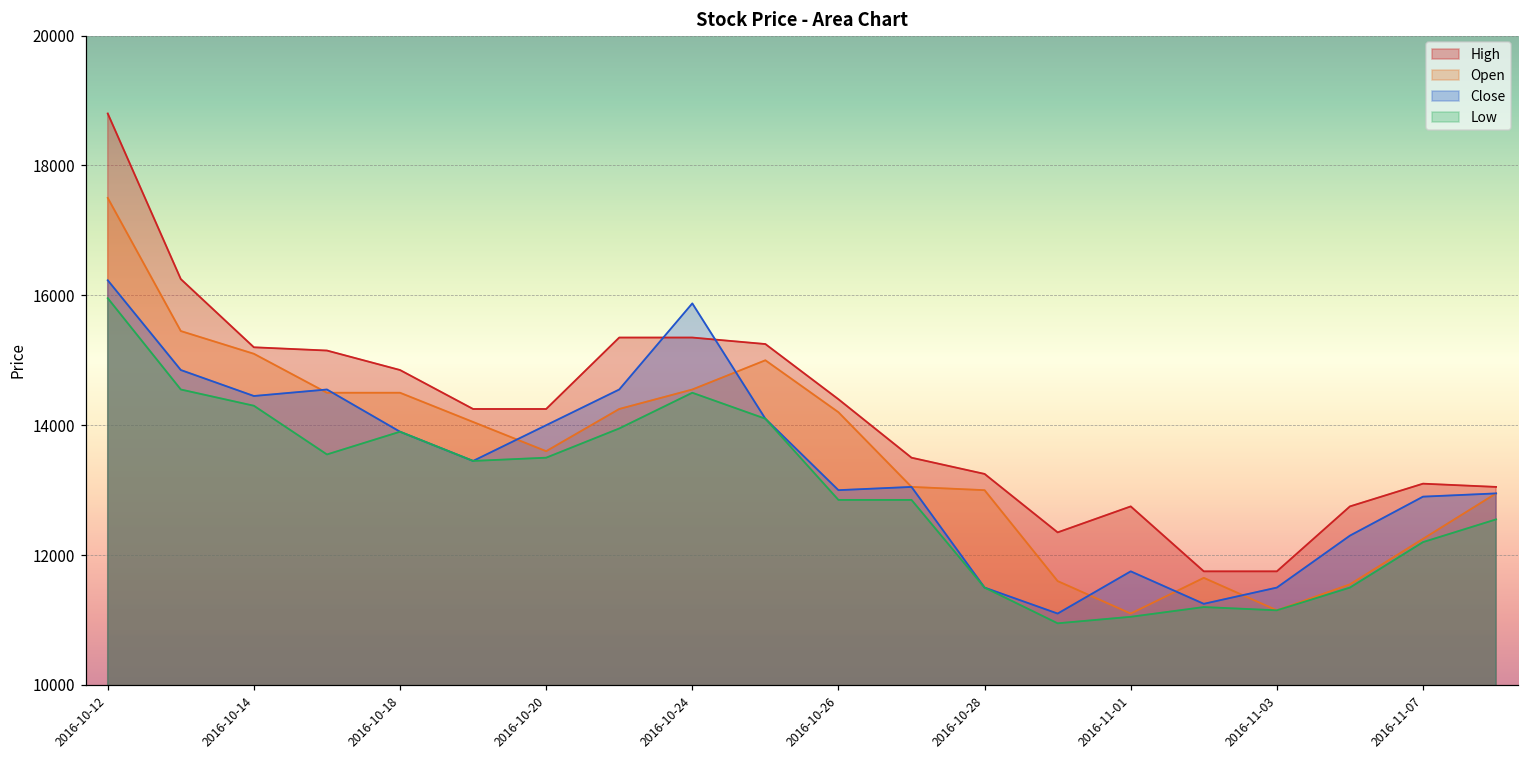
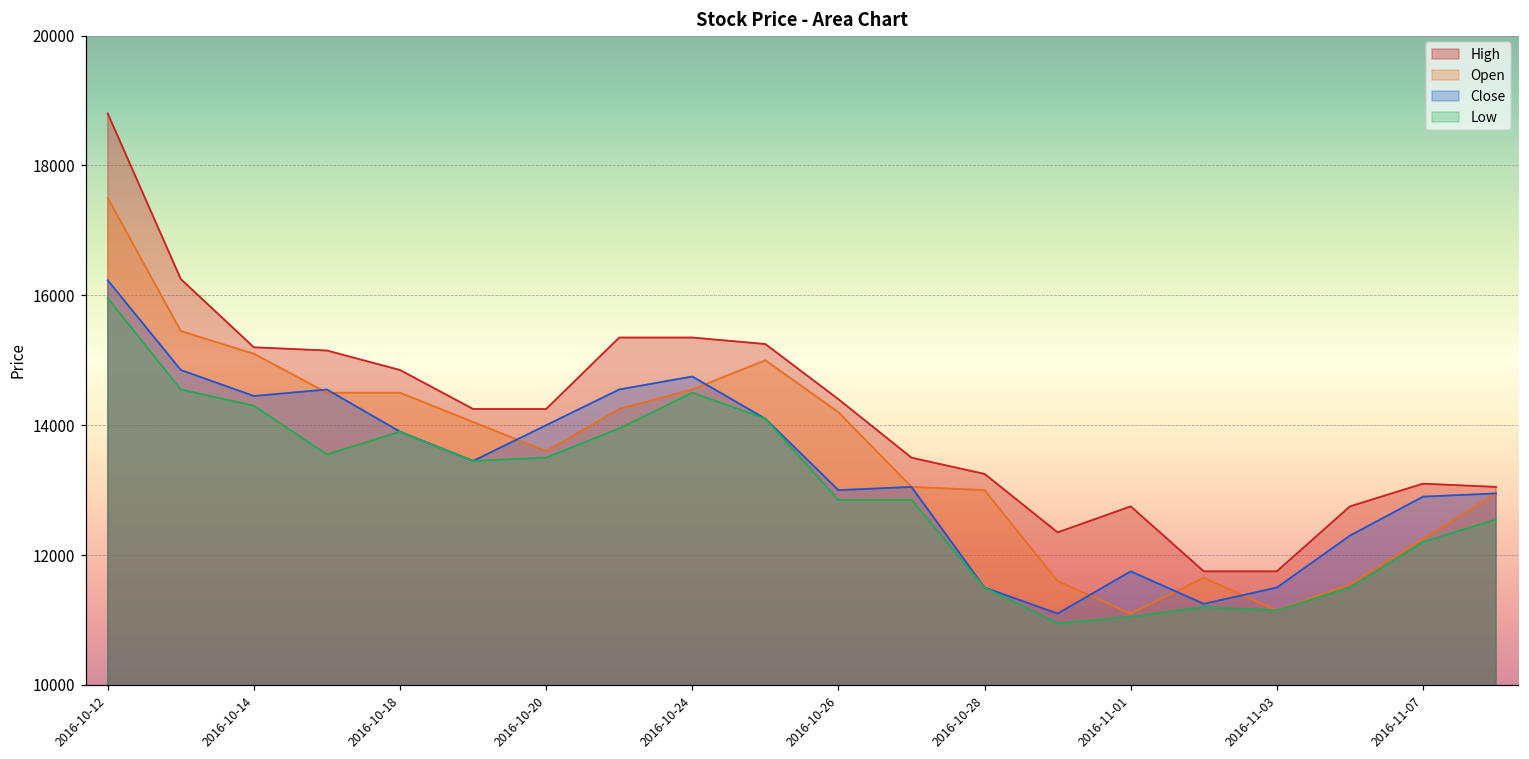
Close, 2016-10-24: 15900 -> 14800
